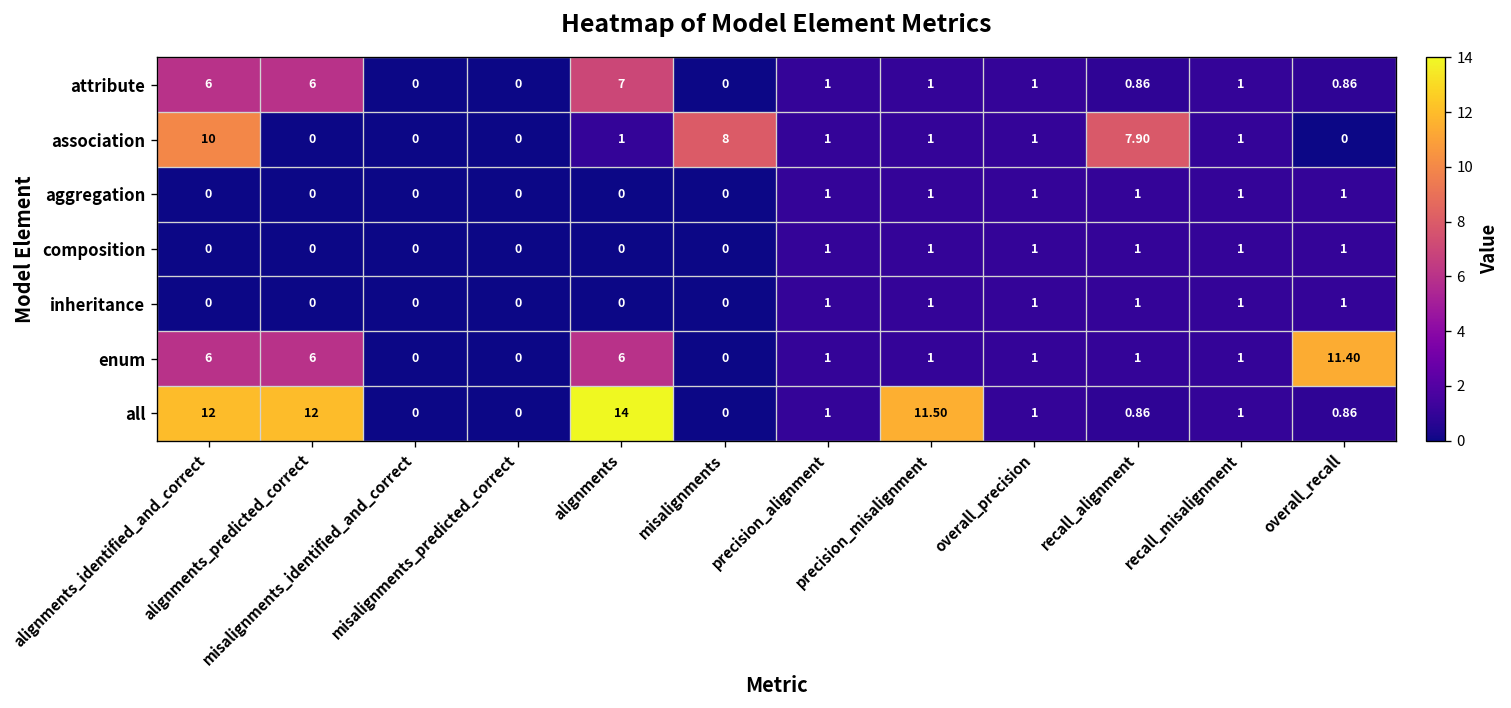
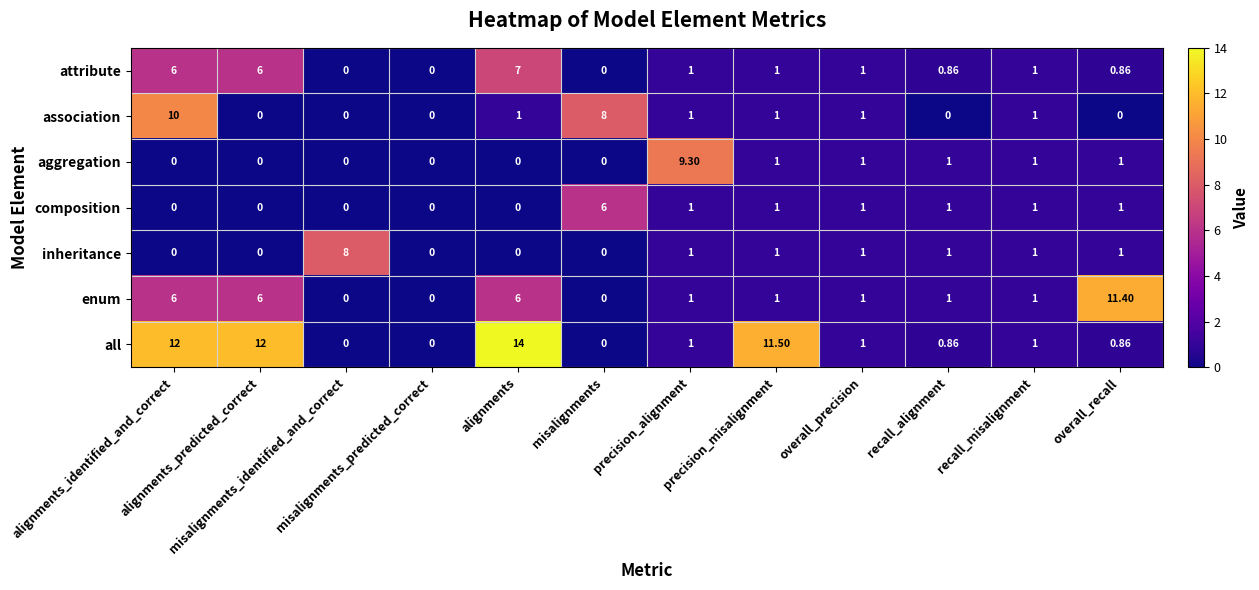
association, recall_alignment: 7.90 -> 0
aggregation, precision_alignment: 1 -> 9.30
composition, misalignments: 0 -> 6
inheritance, misalignments_identified_and_correct: 0 -> 8
